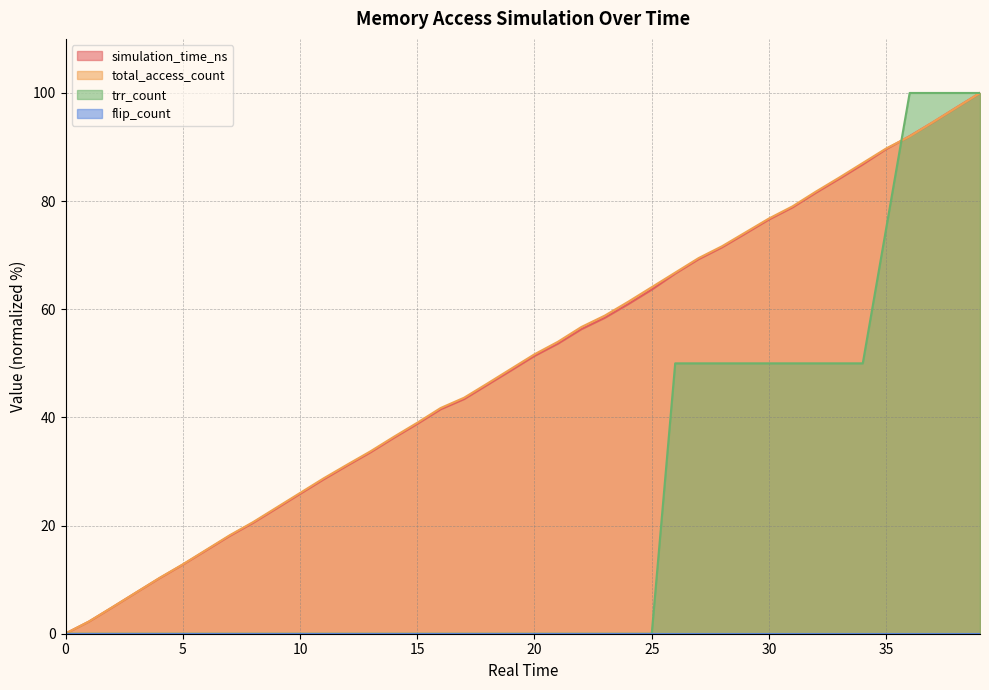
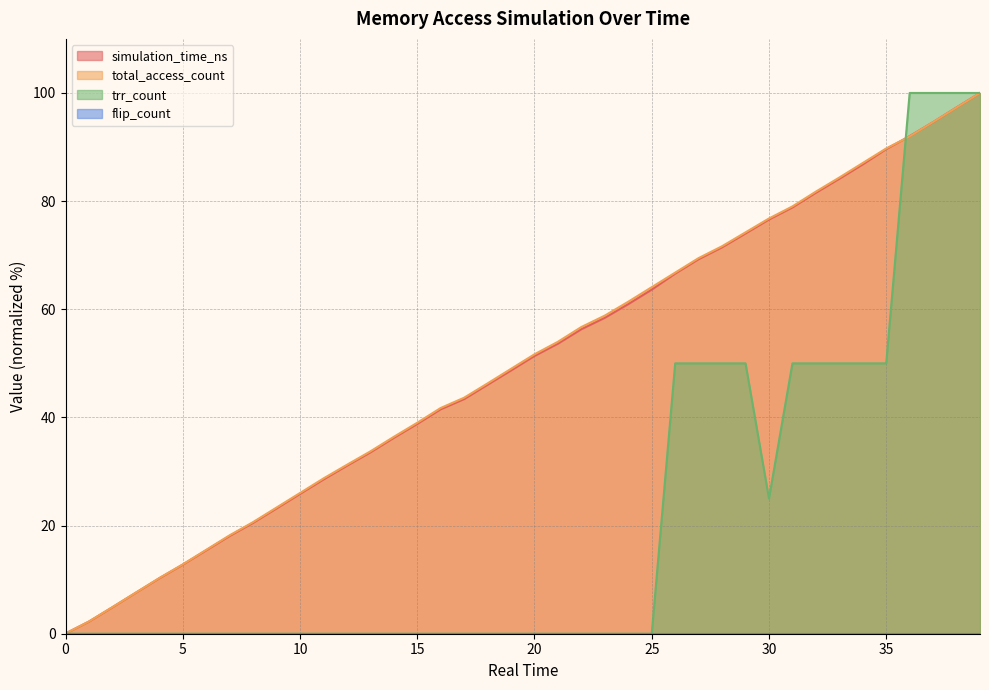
trr_count, 30: 50 -> 25
trr_count, 35: 75 -> 50
